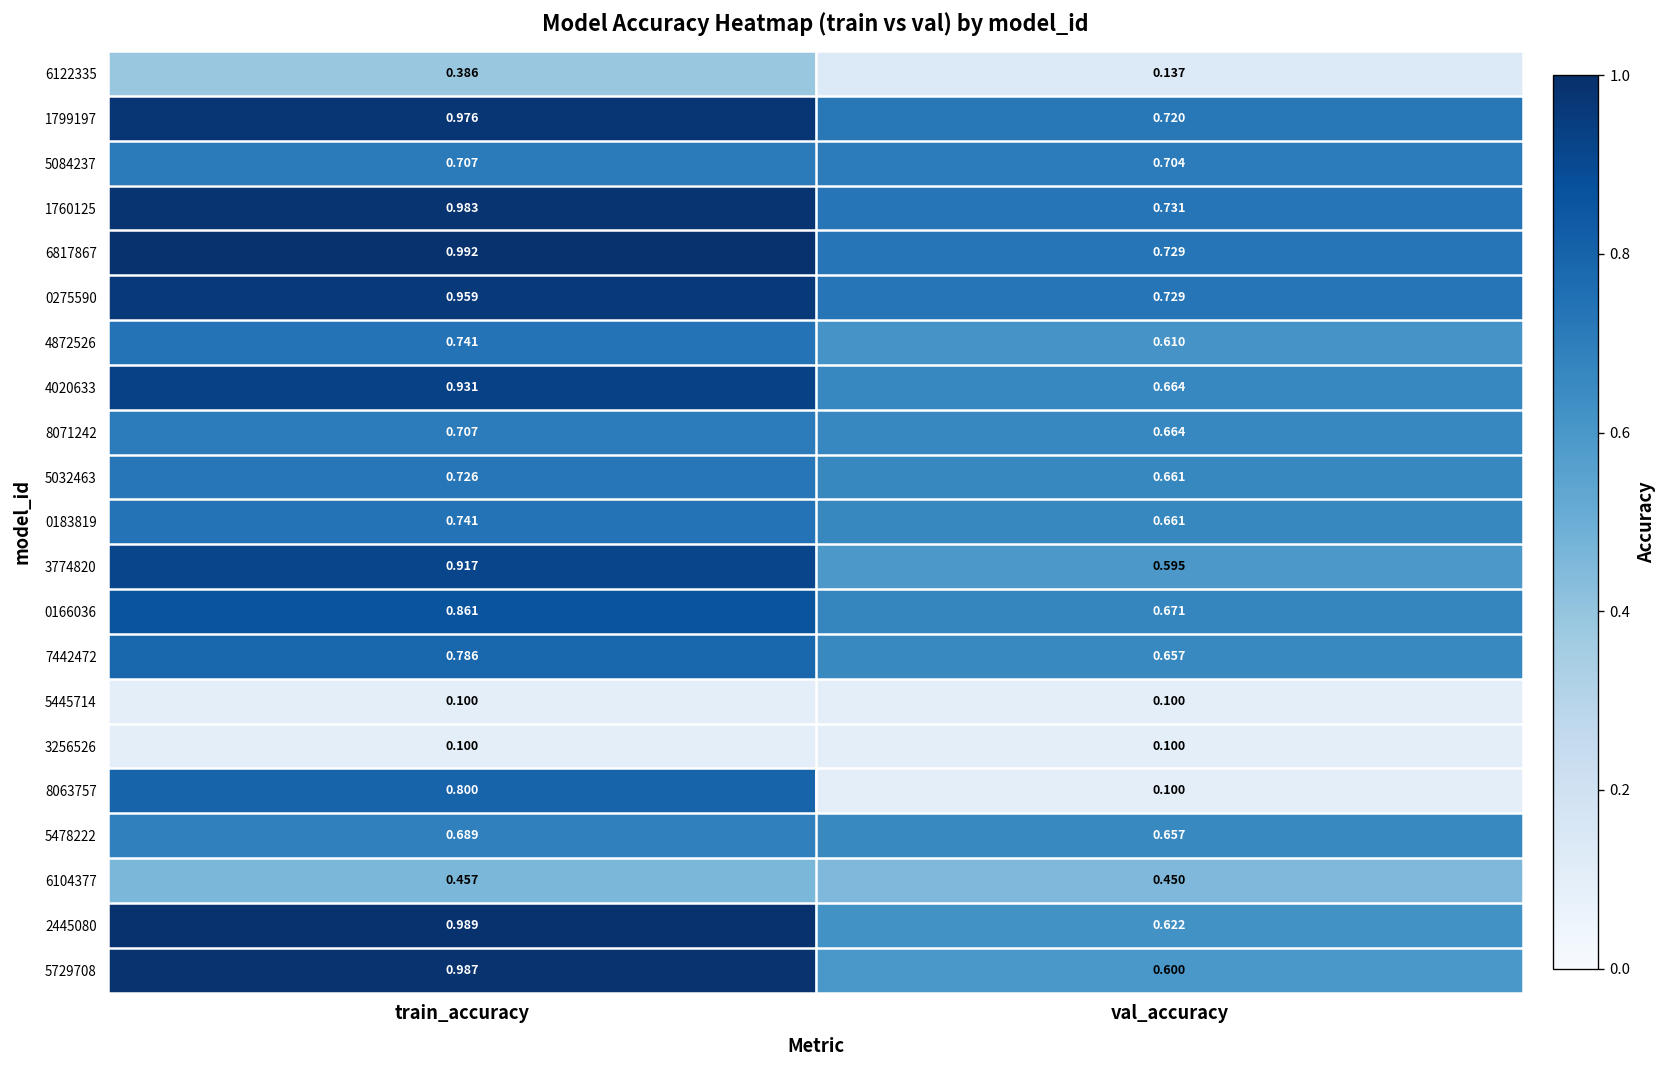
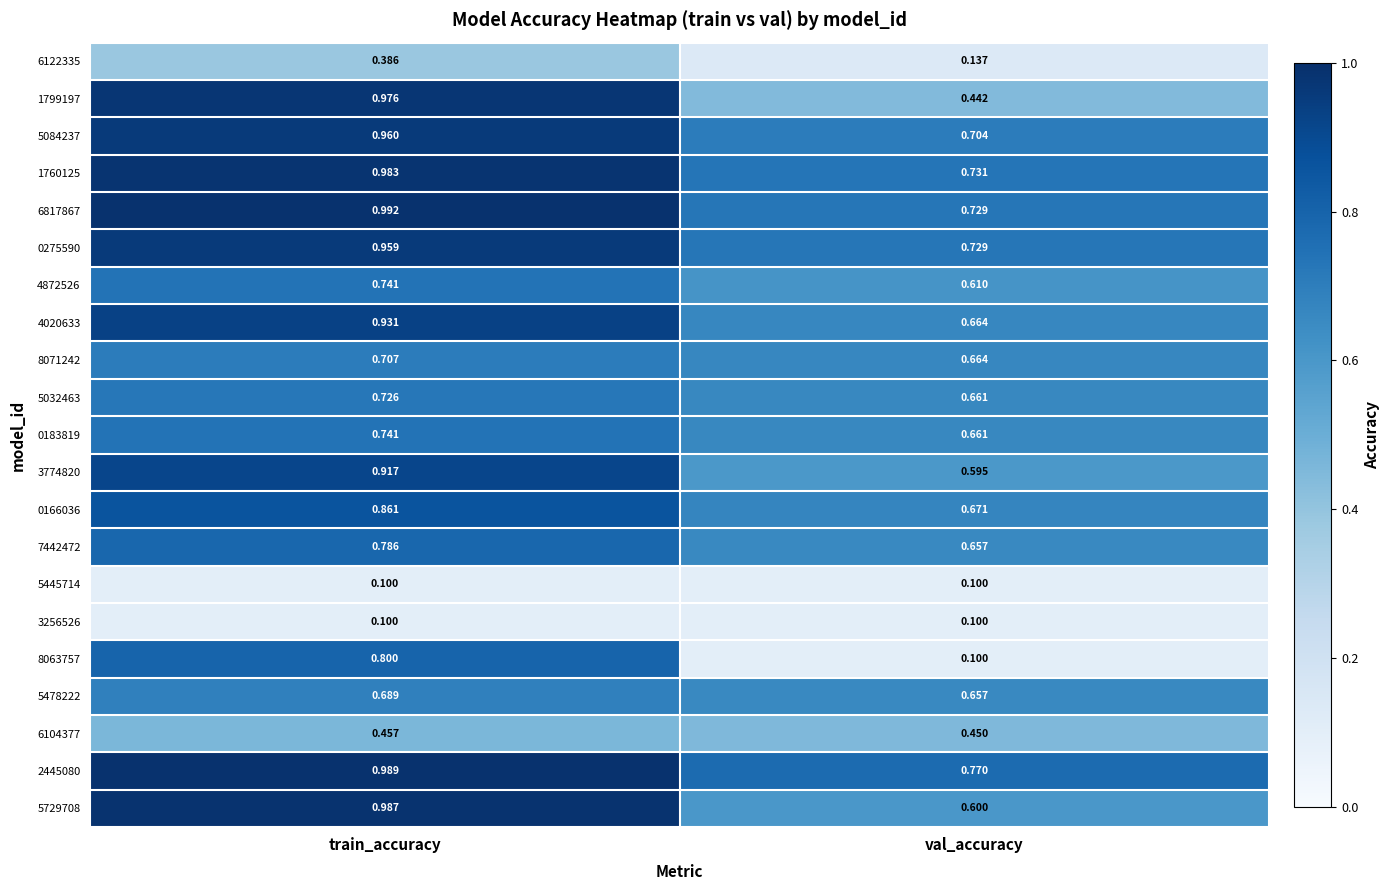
1799197, val_accuracy: 0.720 -> 0.442
5084237, train_accuracy: 0.707 -> 0.960
2445080, val_accuracy: 0.622 -> 0.770
